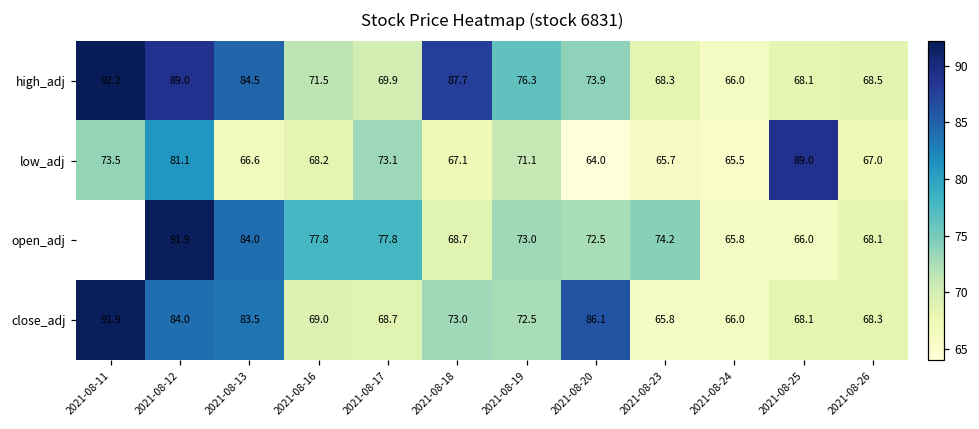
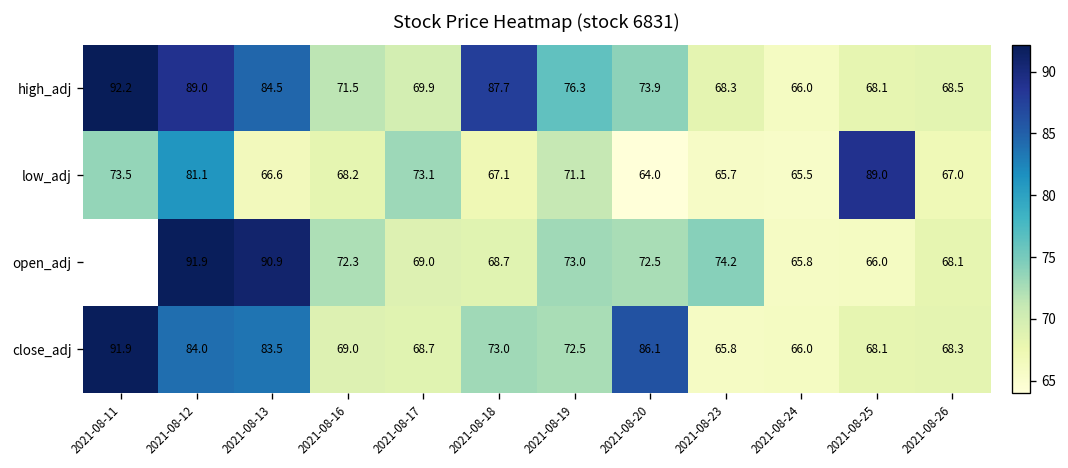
open_adj, 2021-08-13: 84.0 -> 90.9
open_adj, 2021-08-16: 77.8 -> 72.3
open_adj, 2021-08-17: 77.8 -> 69.0
